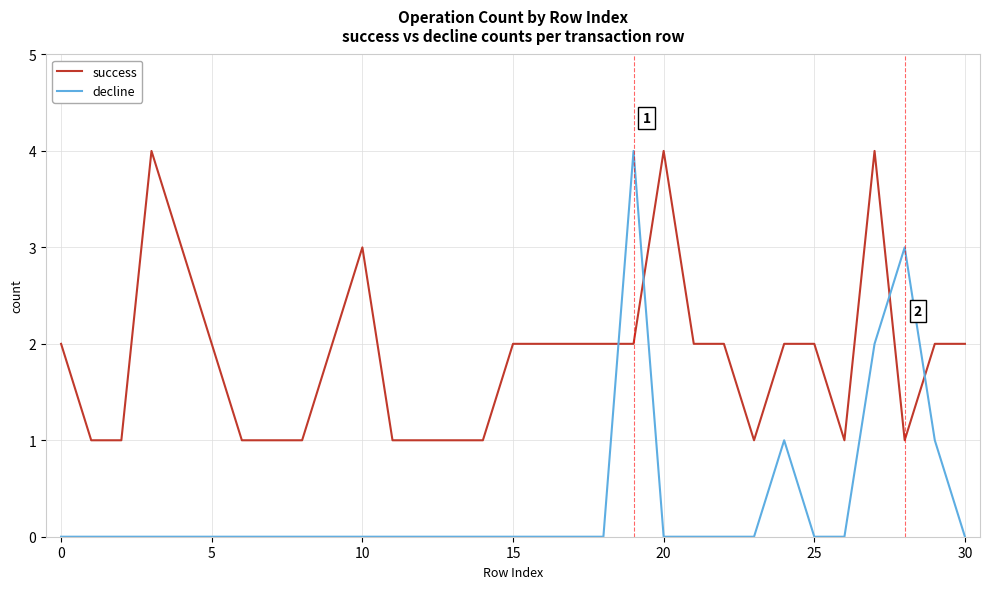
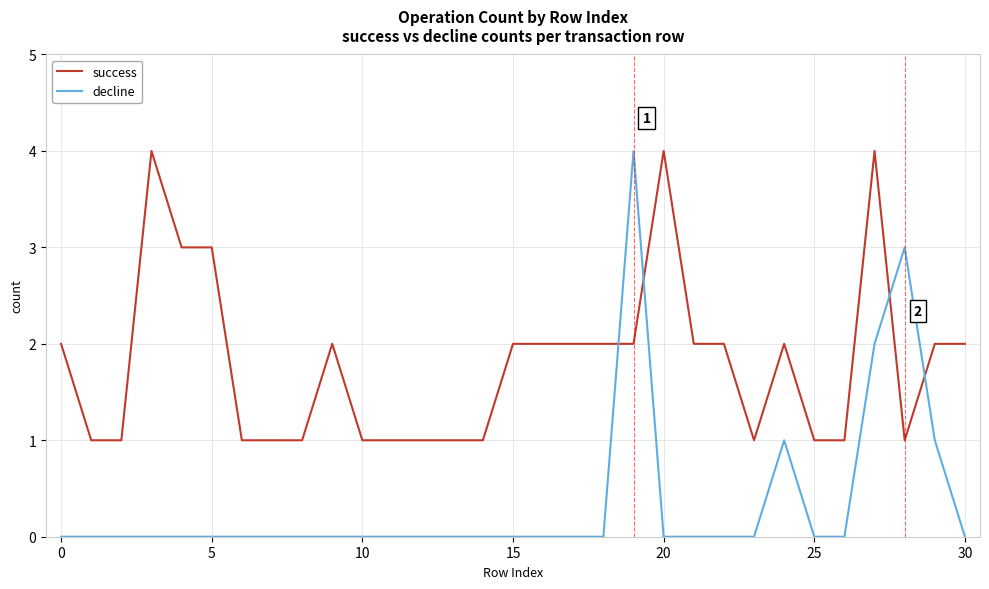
success, 5: 2 -> 3
success, 10: 3 -> 1
success, 25: 2 -> 1
